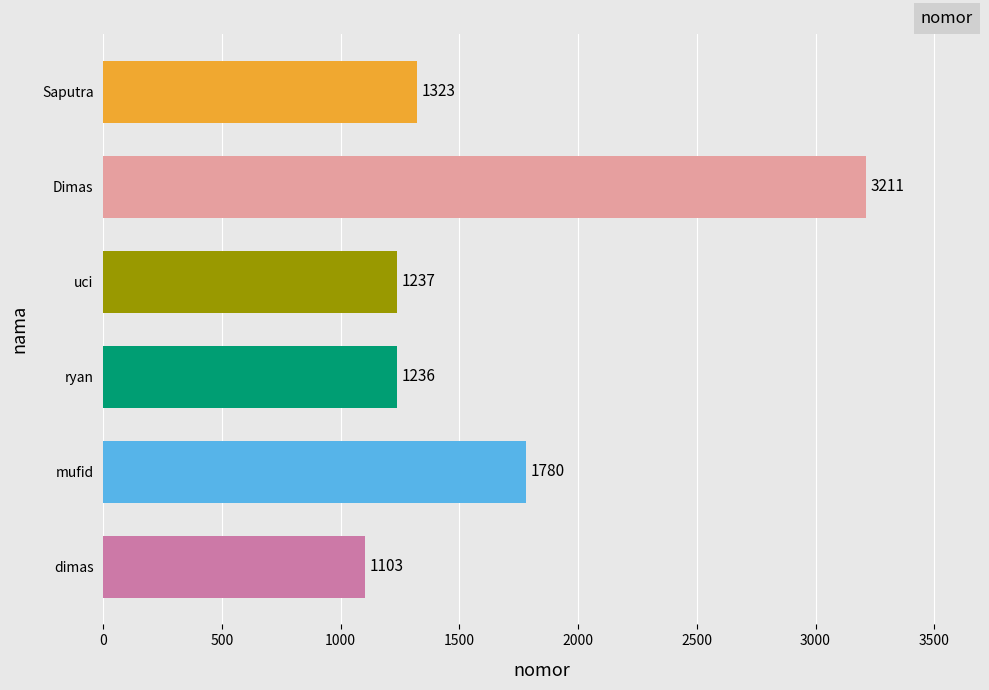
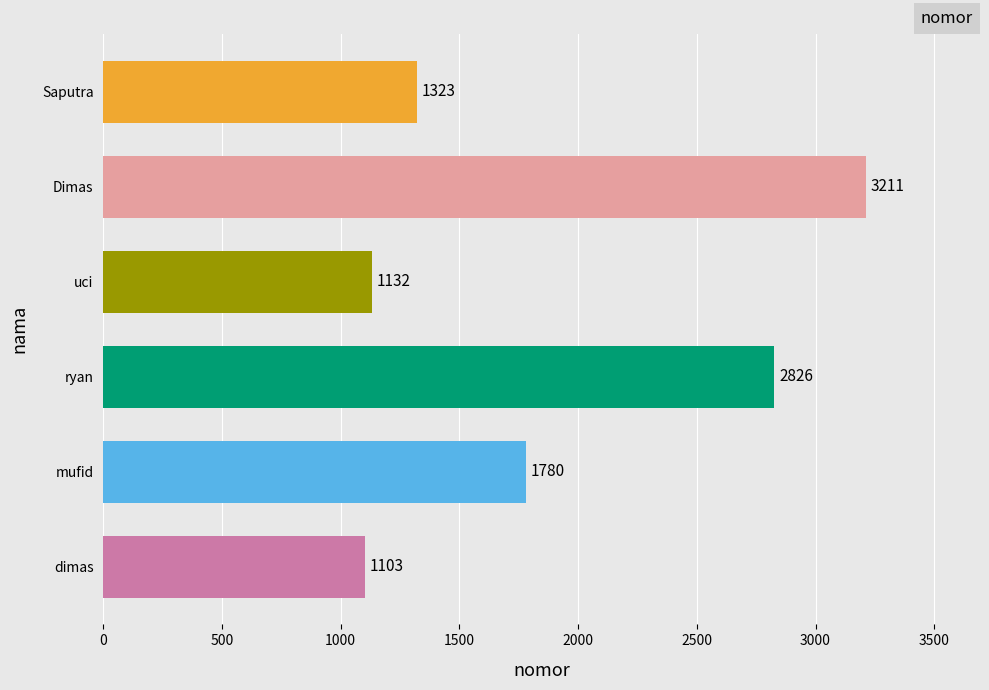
uci: 1237 -> 1132
ryan: 1236 -> 2826
